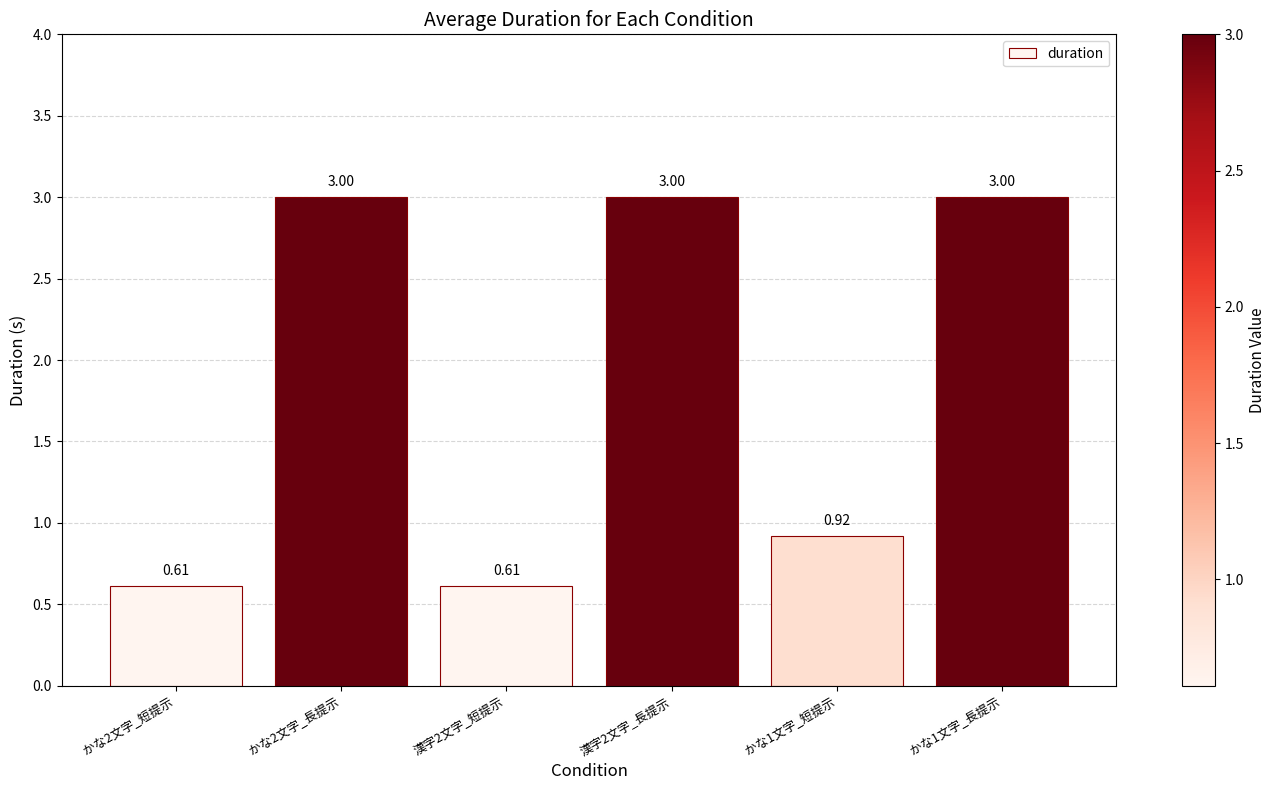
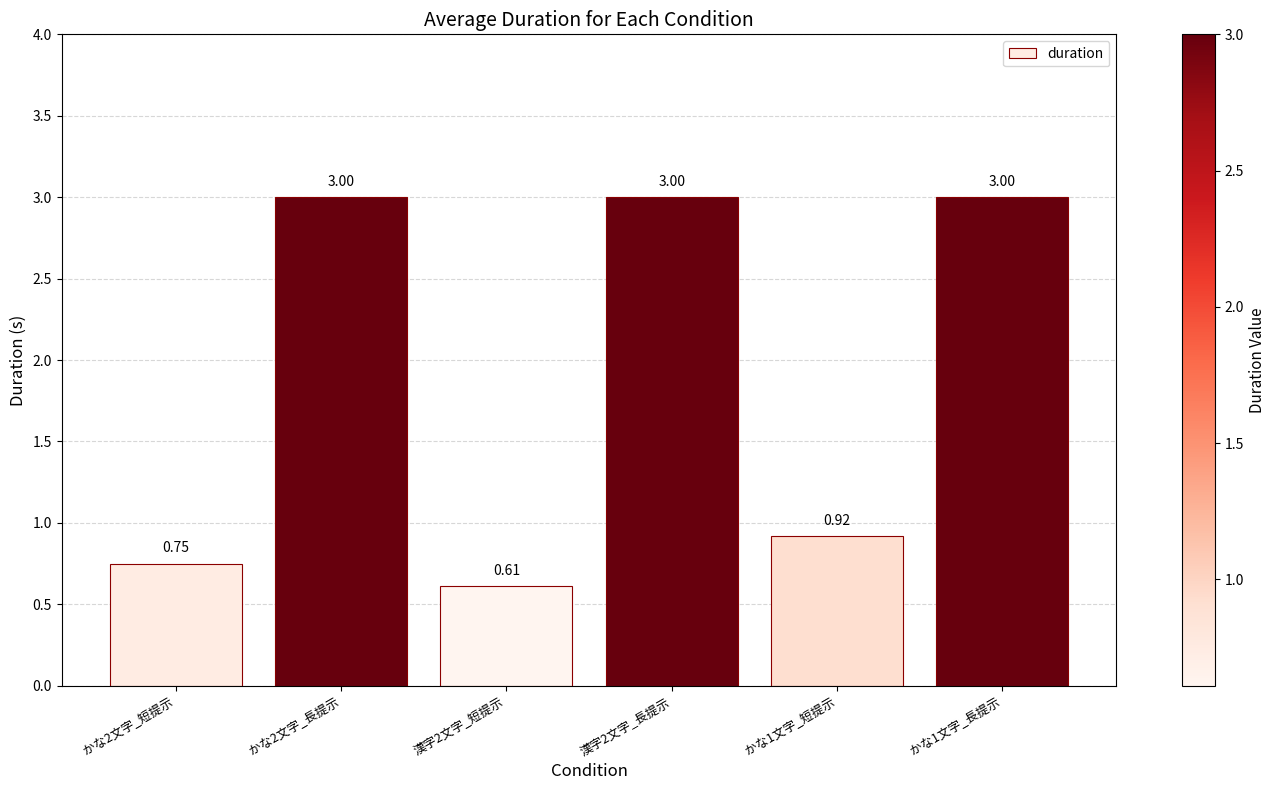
かな2文字_短提示: 0.61 -> 0.75
